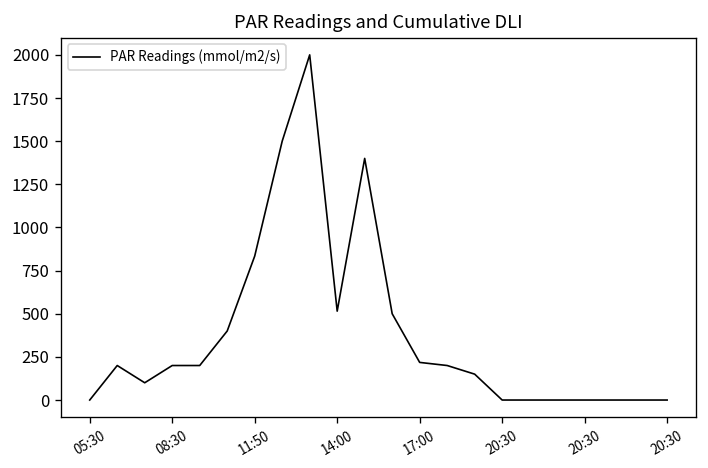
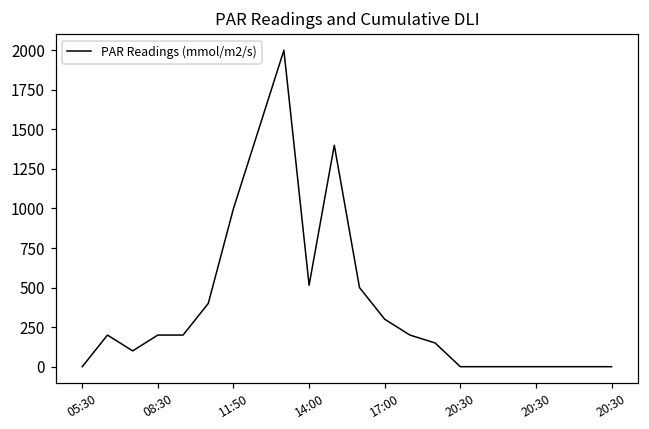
11:50: 830 -> 1000
17:00: 220 -> 300
